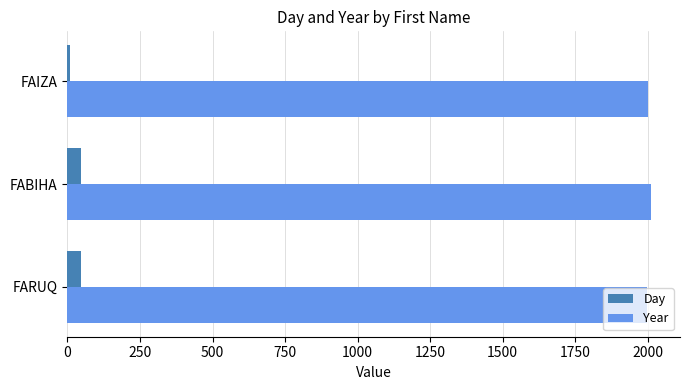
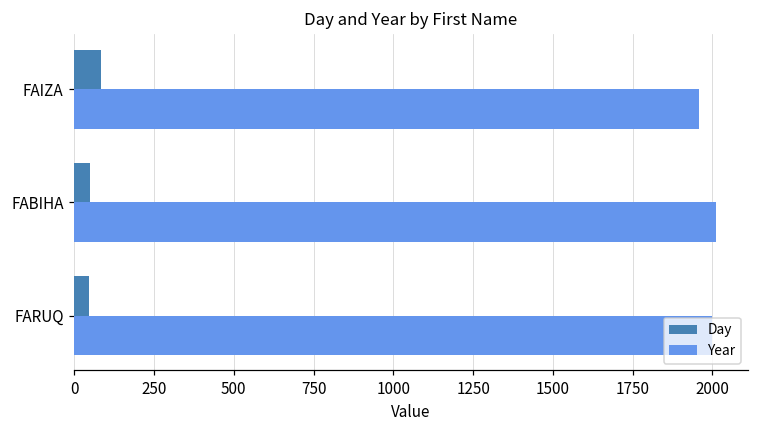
Day, FAIZA: 10 -> 80
Year, FAIZA: 2000 -> 1960
